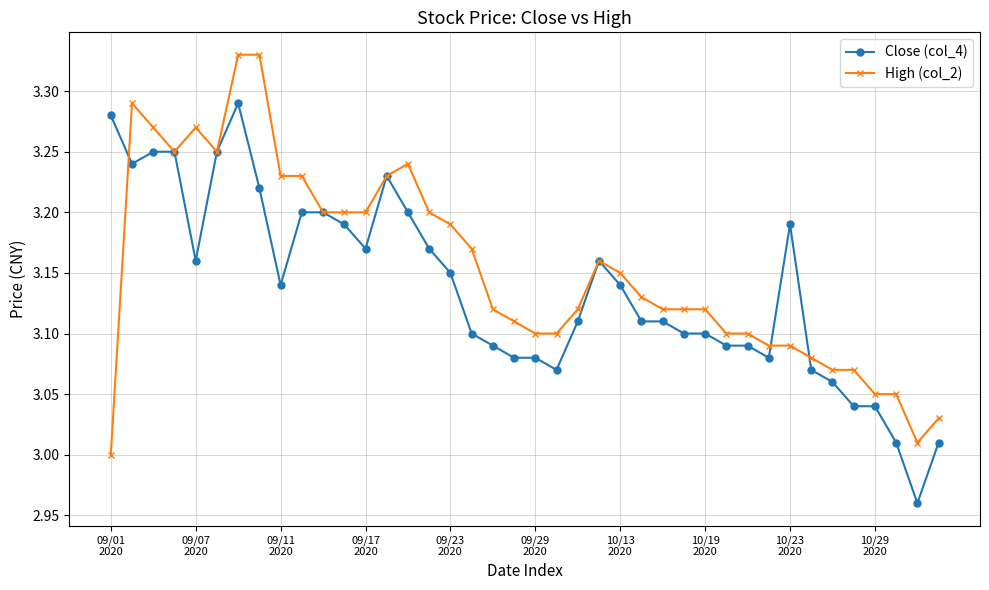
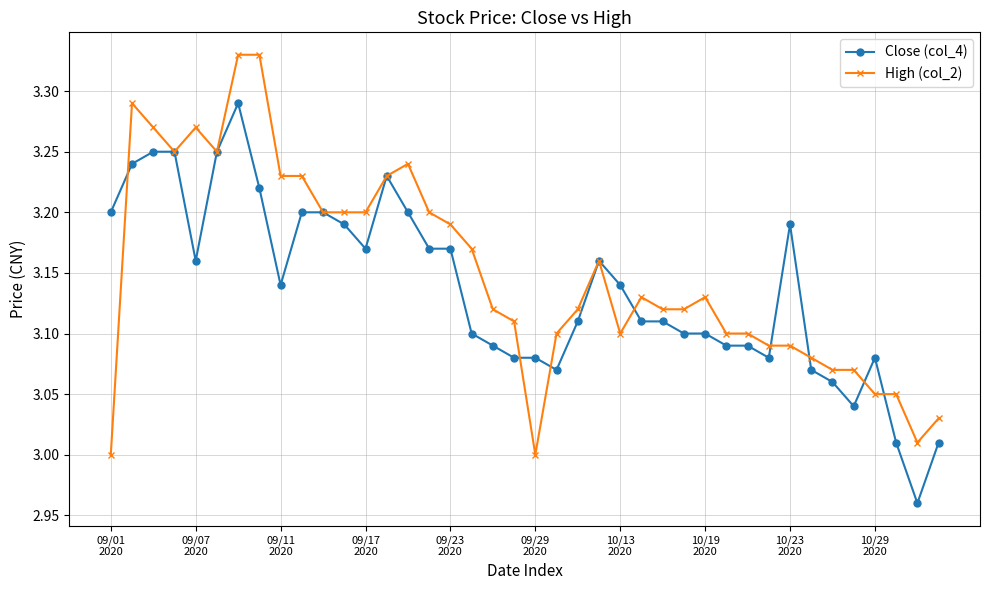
Close (col_4), 09/01 2020: 3.28 -> 3.20
Close (col_4), 09/23 2020: 3.15 -> 3.17
High (col_2), 09/29 2020: 3.1 -> 3.0
High (col_2), 10/13 2020: 3.15 -> 3.10
High (col_2), 10/19 2020: 3.12 -> 3.13
Close (col_4), 10/29 2020: 3.04 -> 3.08
